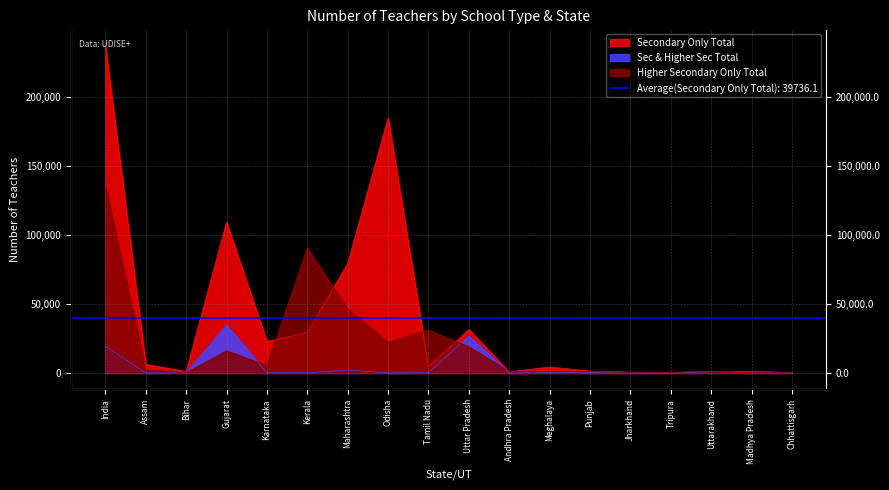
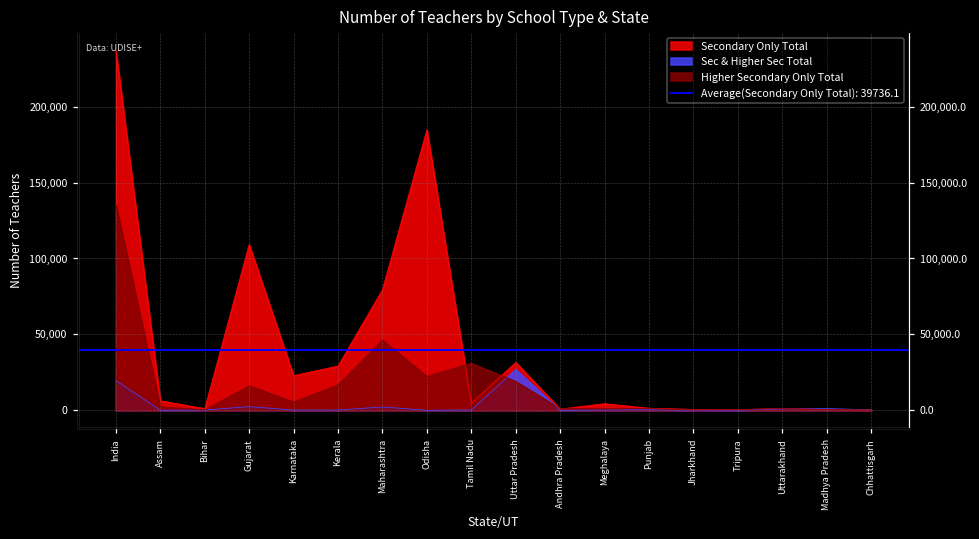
Sec & Higher Sec Total, Gujarat: 35,000 -> 2,000
Higher Secondary Only Total, Kerala: 91,000 -> 17,000
